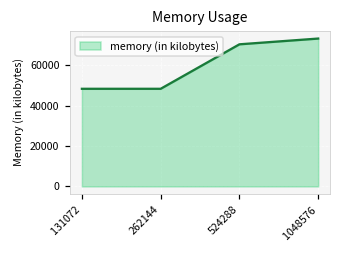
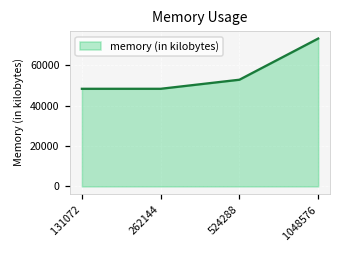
524288: 70000 -> 53000
